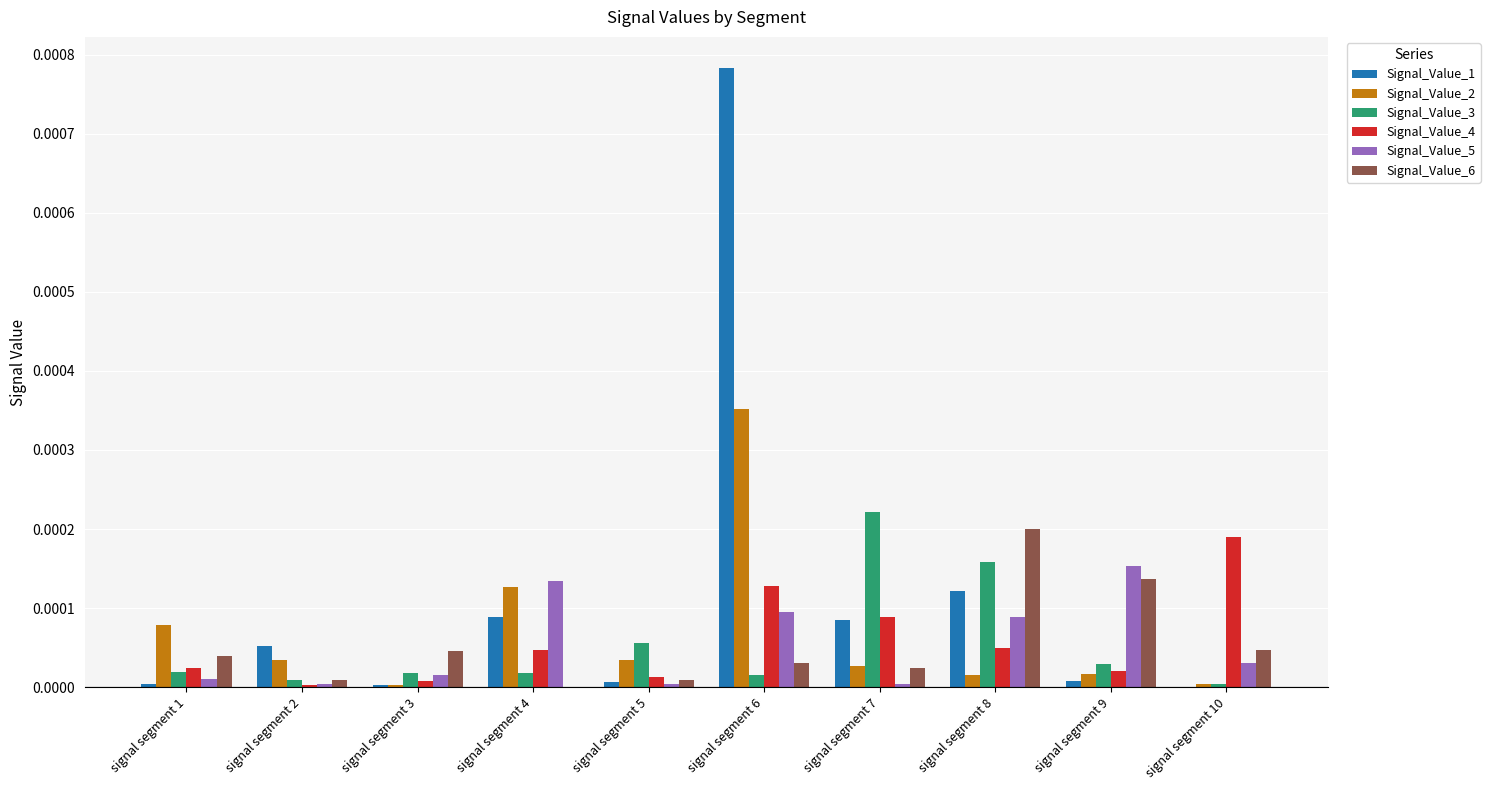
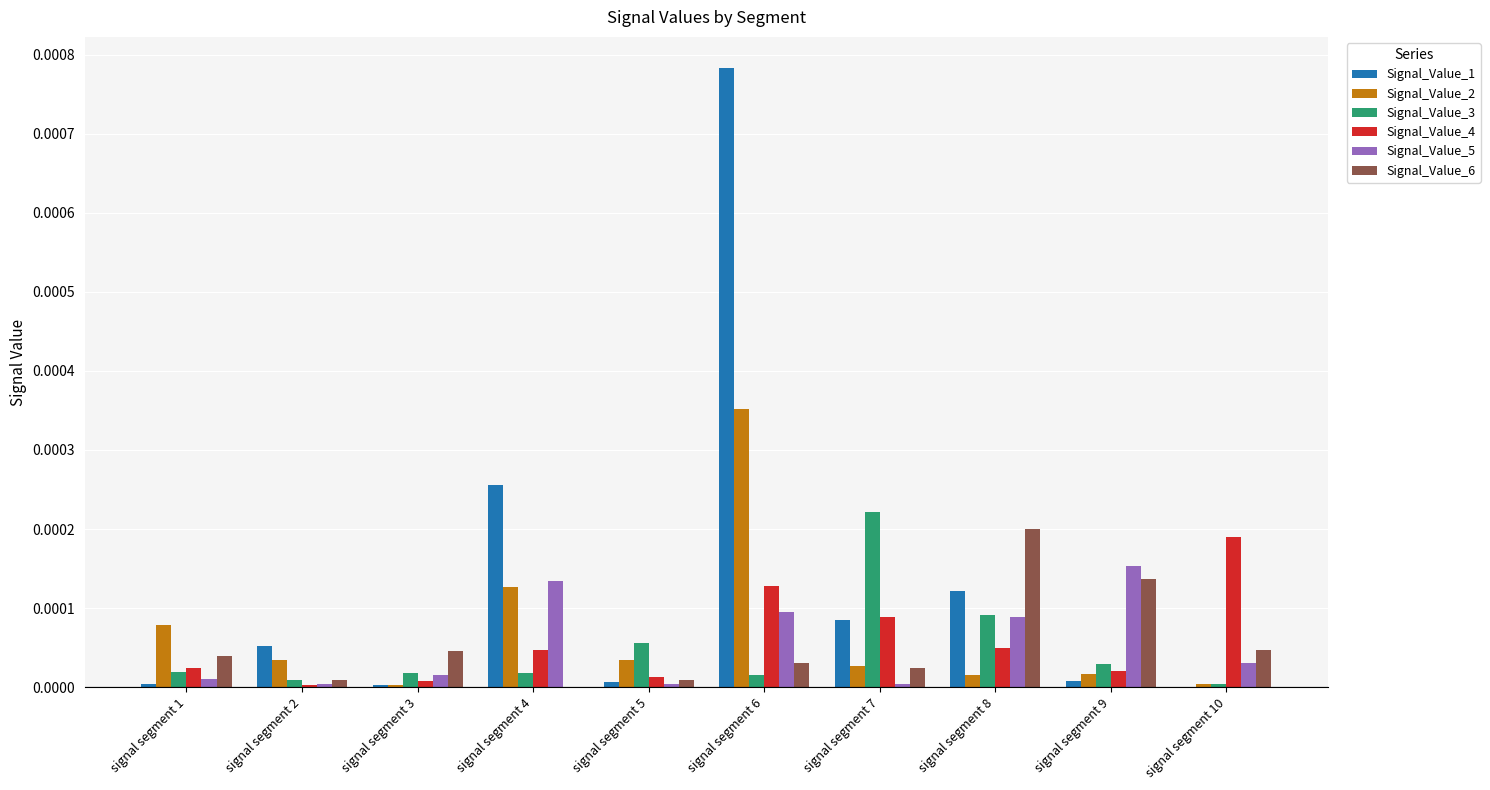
Signal_Value_1, signal segment 4: 0.00009 -> 0.00026
Signal_Value_3, signal segment 8: 0.00016 -> 0.00009
